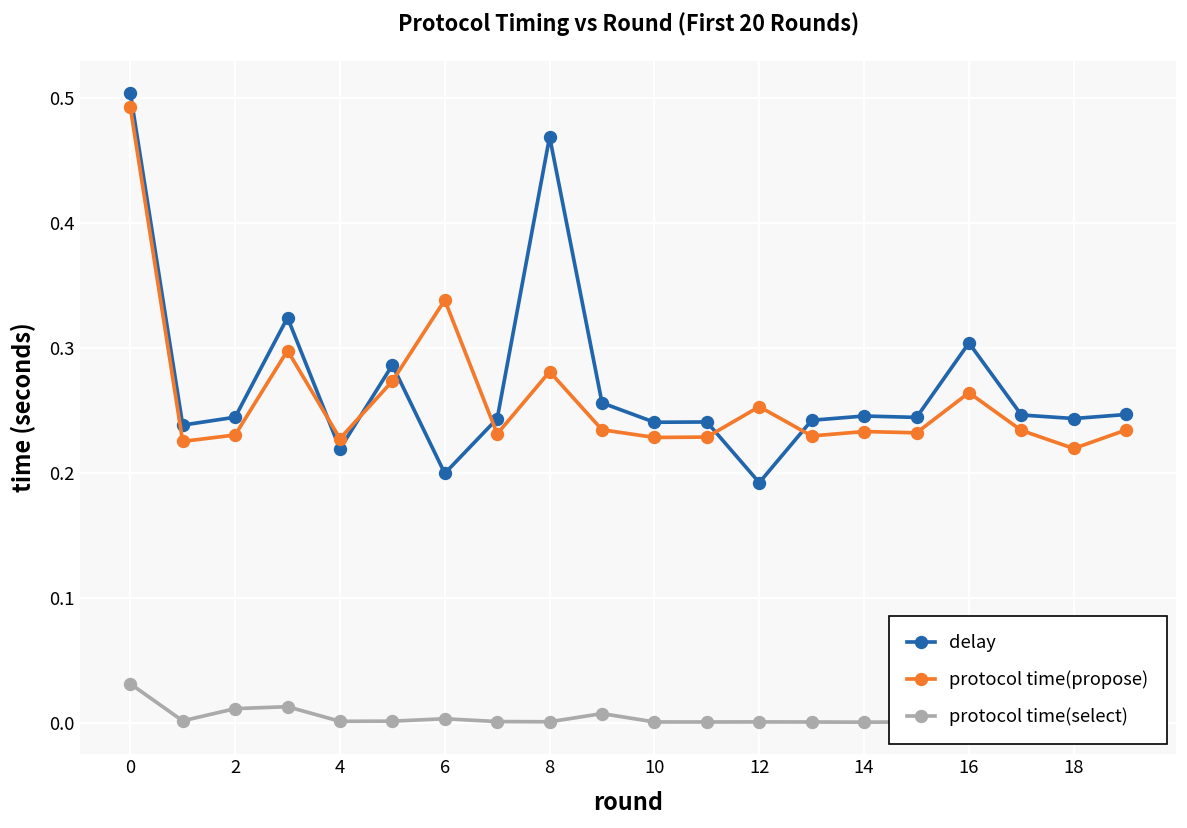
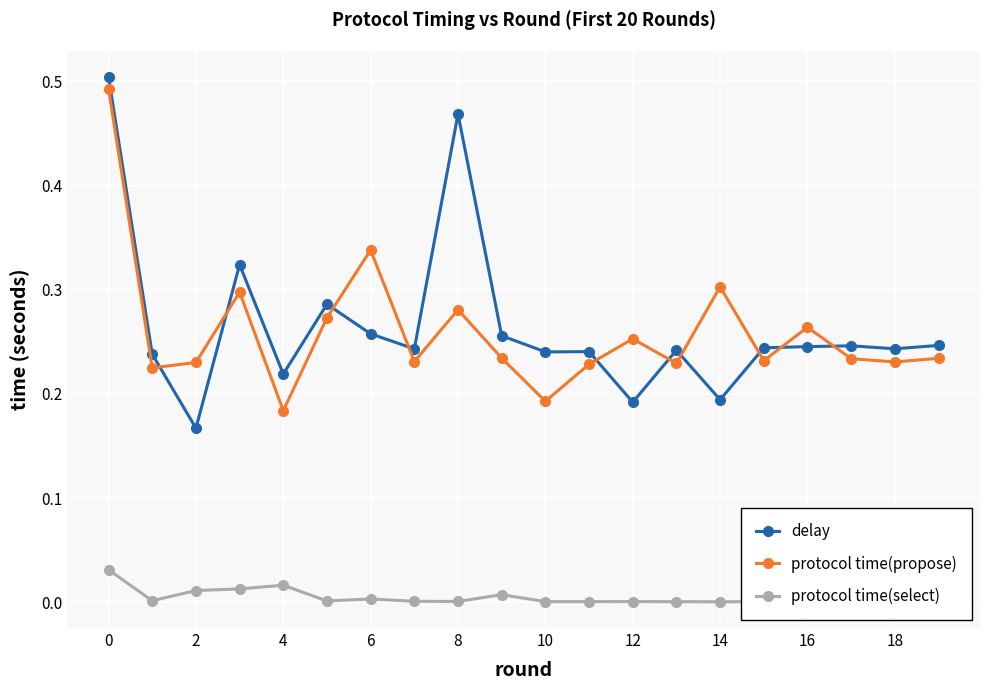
delay, 2: 0.244 -> 0.167
protocol time(propose), 4: 0.227 -> 0.184
protocol time(select), 4: 0.001 -> 0.016
delay, 6: 0.199 -> 0.258
protocol time(propose), 10: 0.228 -> 0.193
delay, 14: 0.245 -> 0.194
protocol time(propose), 14: 0.233 -> 0.303
delay, 16: 0.304 -> 0.245
protocol time(propose), 18: 0.219 -> 0.231
